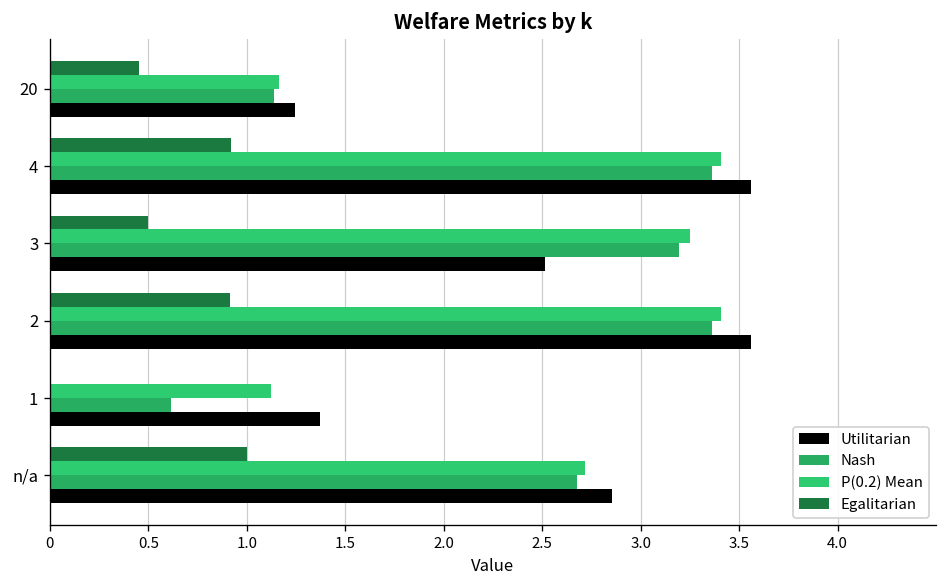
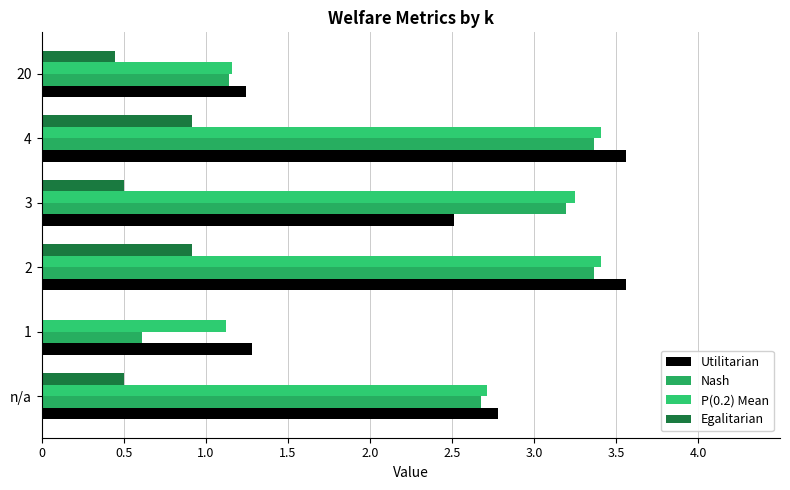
Utilitarian, 1: 1.37 -> 1.28
Egalitarian, n/a: 1.0 -> 0.5
Utilitarian, n/a: 2.85 -> 2.78
